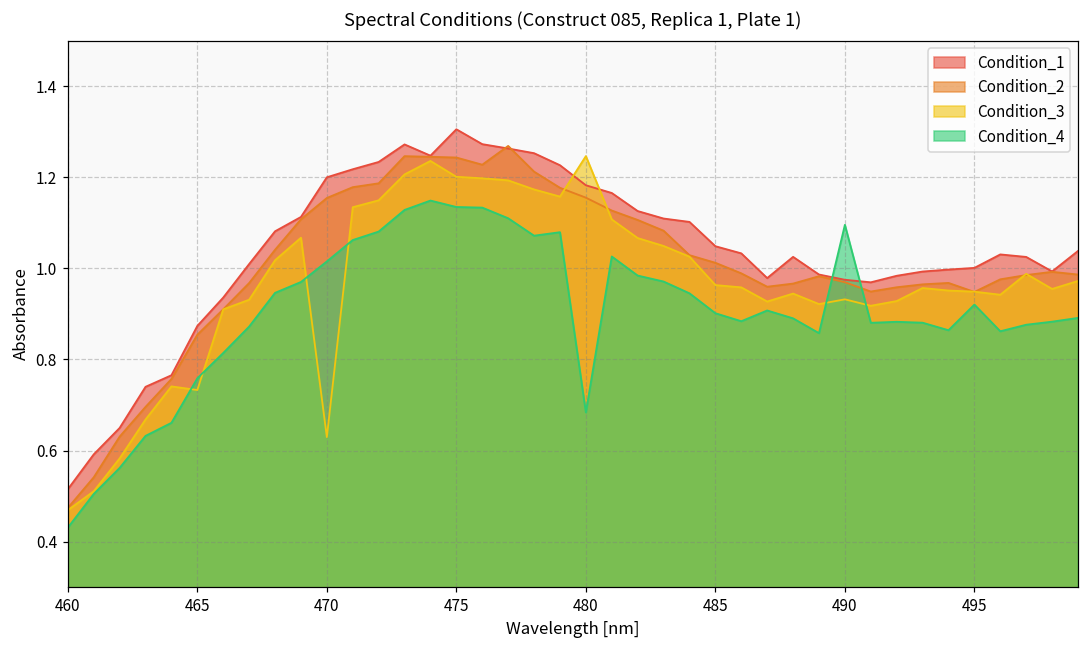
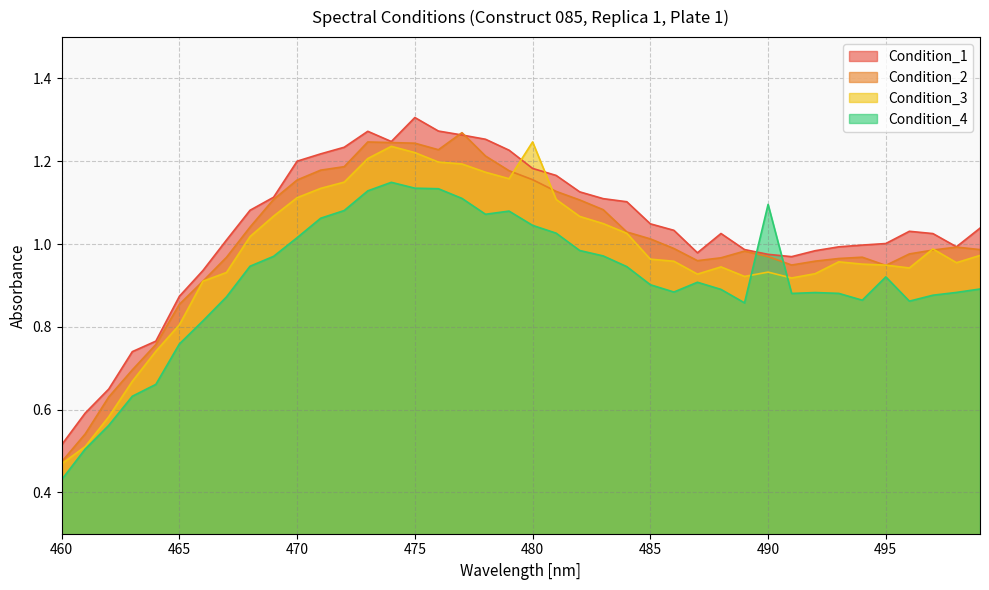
Condition_3, 465: 0.73 -> 0.80
Condition_3, 470: 0.63 -> 1.11
Condition_3, 475: 1.20 -> 1.22
Condition_4, 480: 0.68 -> 1.05
